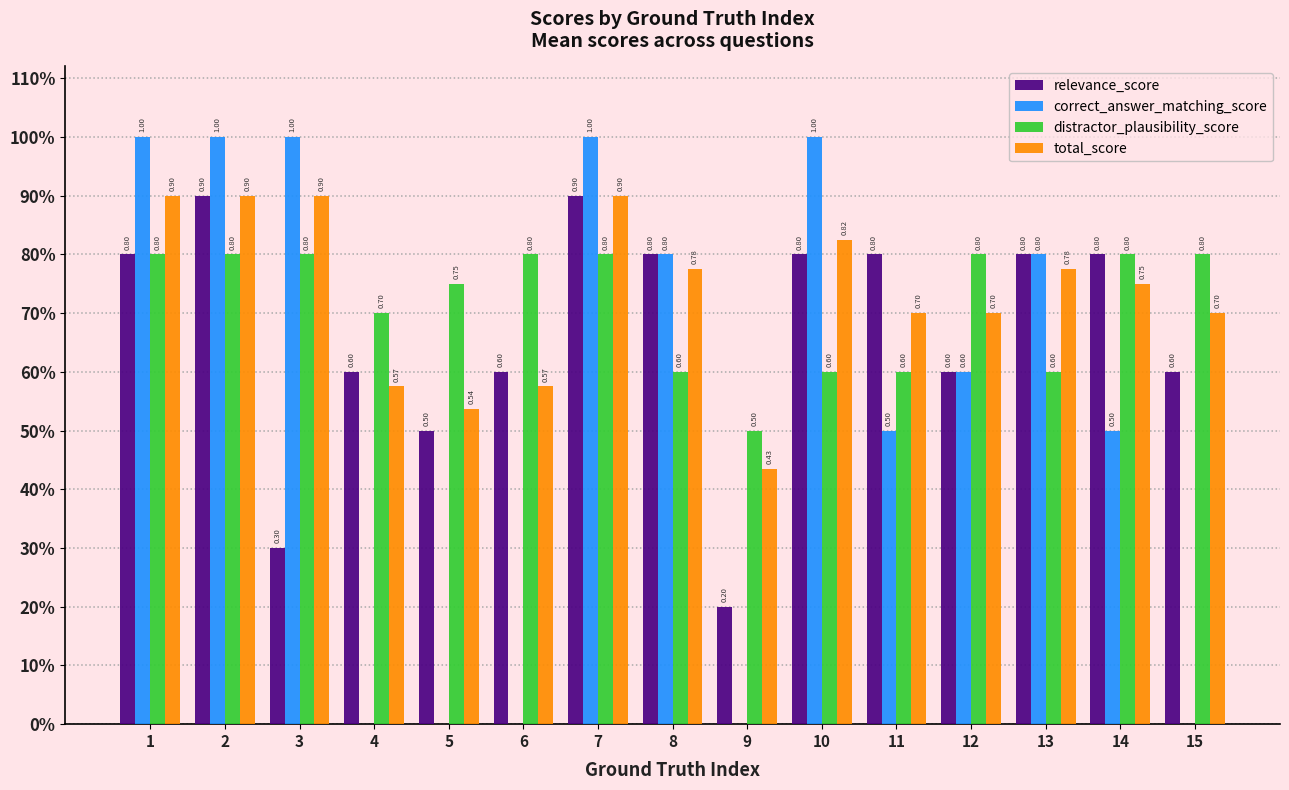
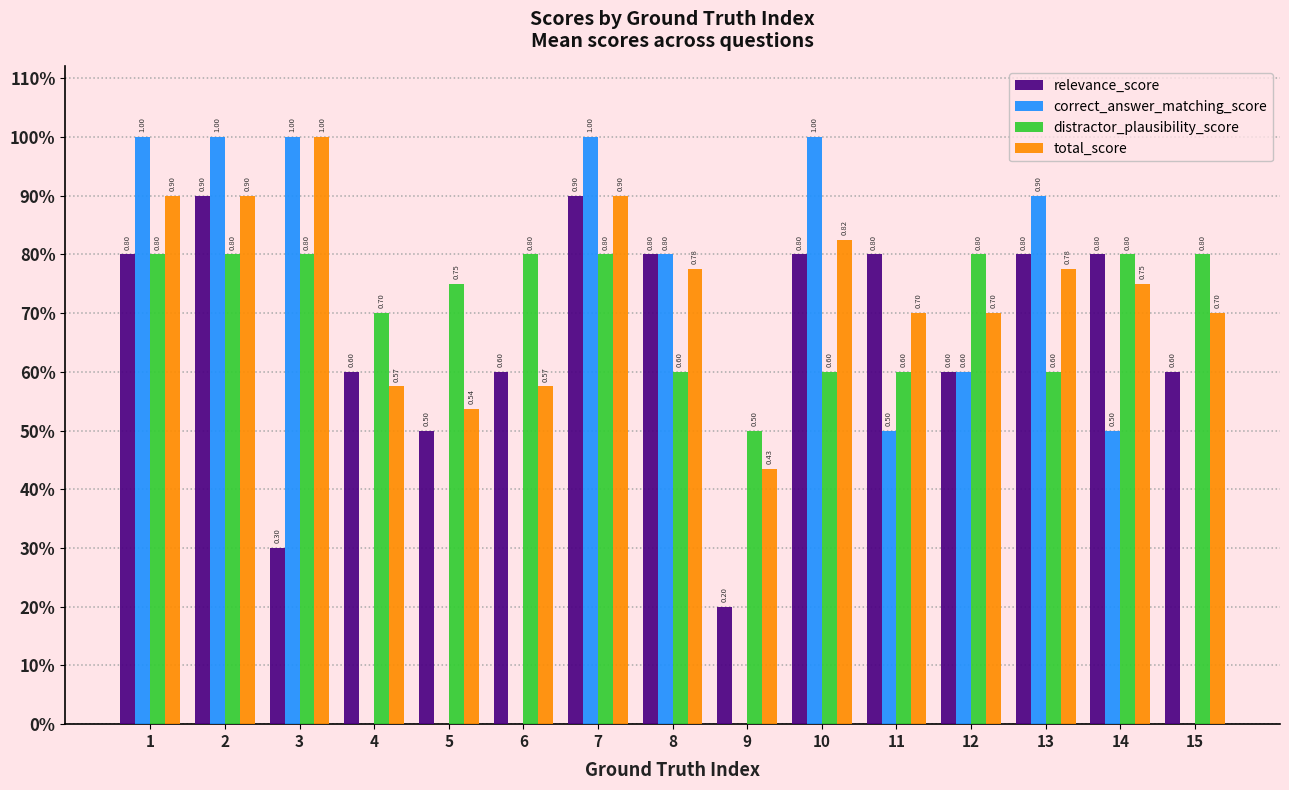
total_score, 3: 0.90 -> 1.00
correct_answer_matching_score, 13: 0.80 -> 0.90
